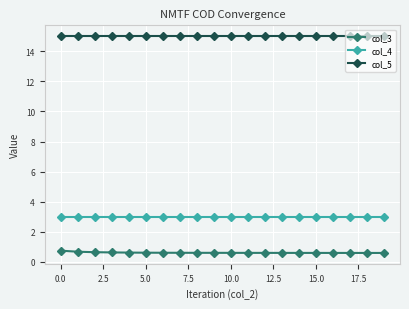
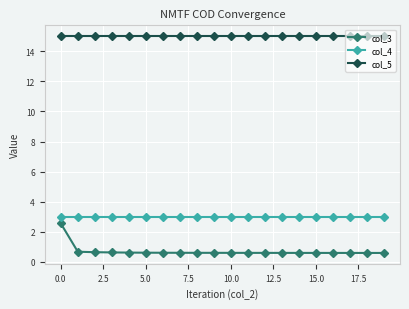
col_3, 0.0: 0.7 -> 2.6
